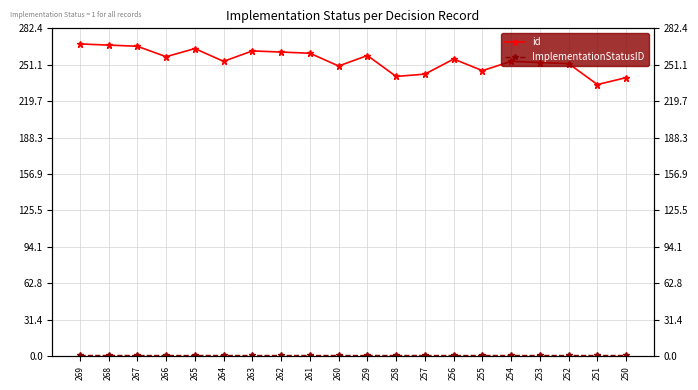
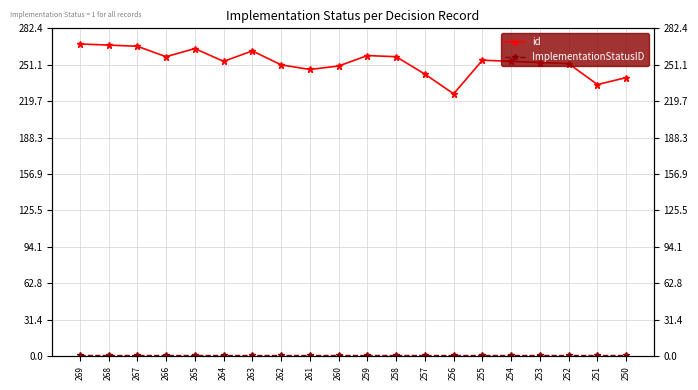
id, 262: 262 -> 251
id, 261: 261 -> 247
id, 258: 241 -> 258
id, 256: 256 -> 226
id, 255: 246 -> 255
